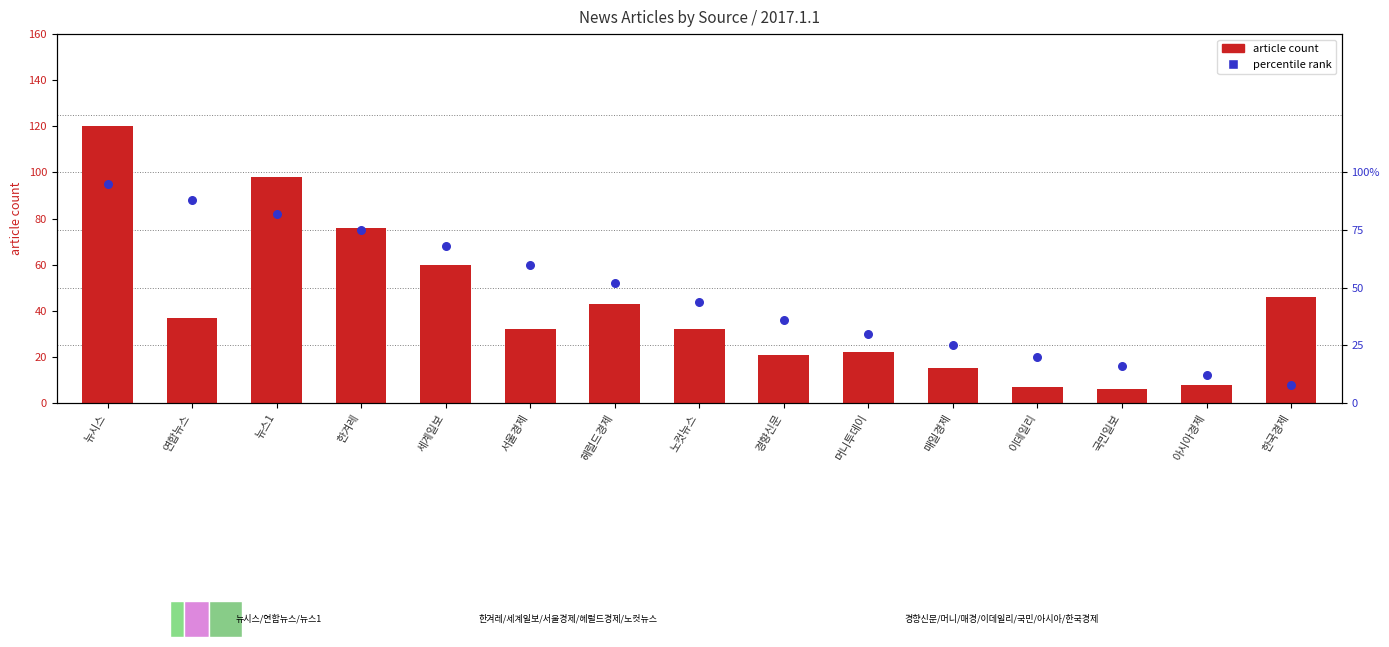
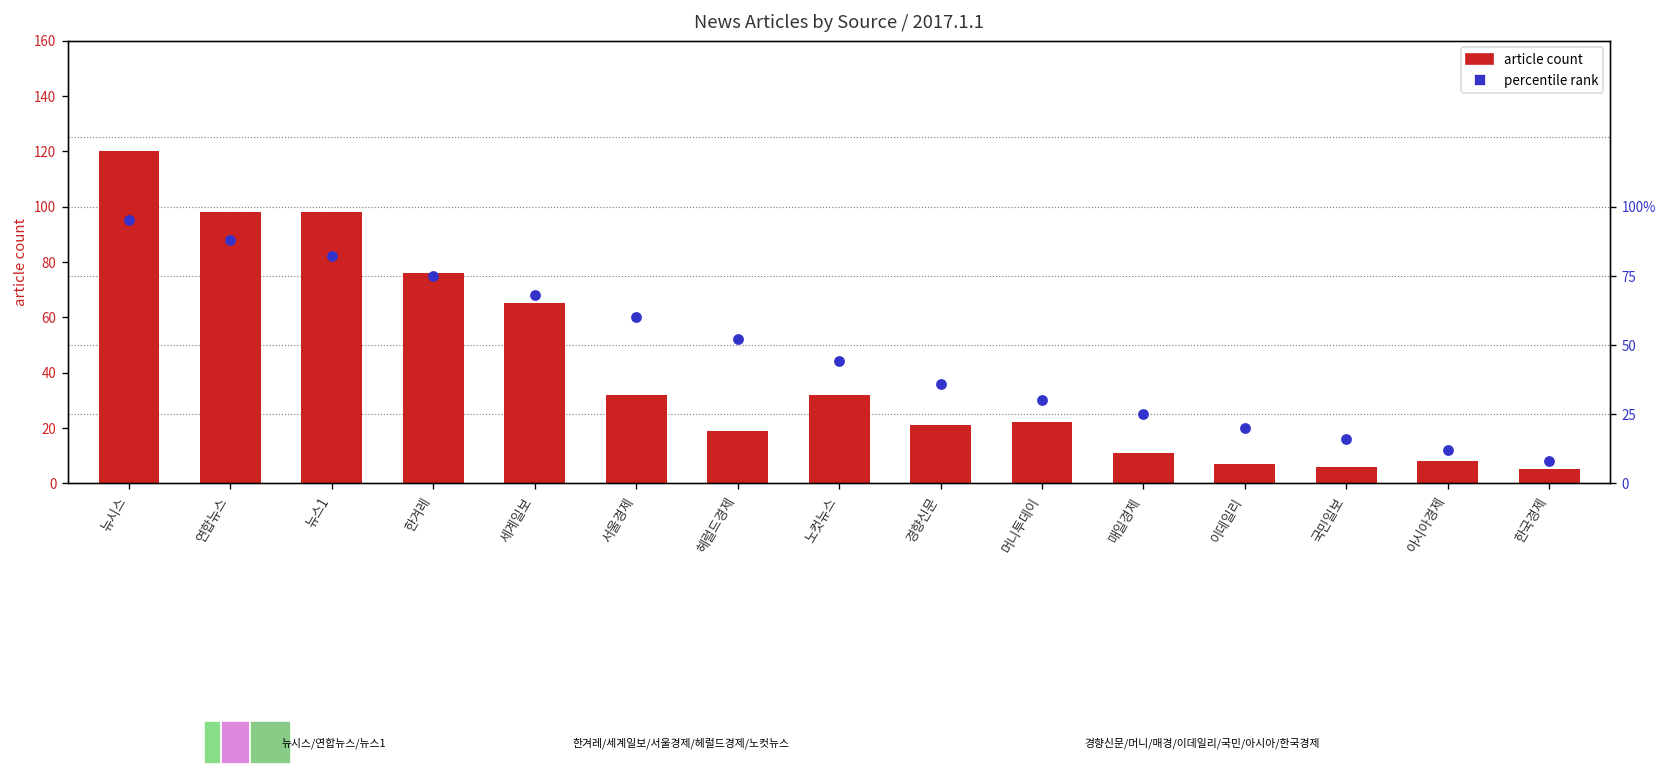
article count, 연합뉴스: 37 -> 98
article count, 세계일보: 60 -> 65
article count, 헤럴드경제: 43 -> 19
article count, 매일경제: 15 -> 11
article count, 한국경제: 46 -> 5
